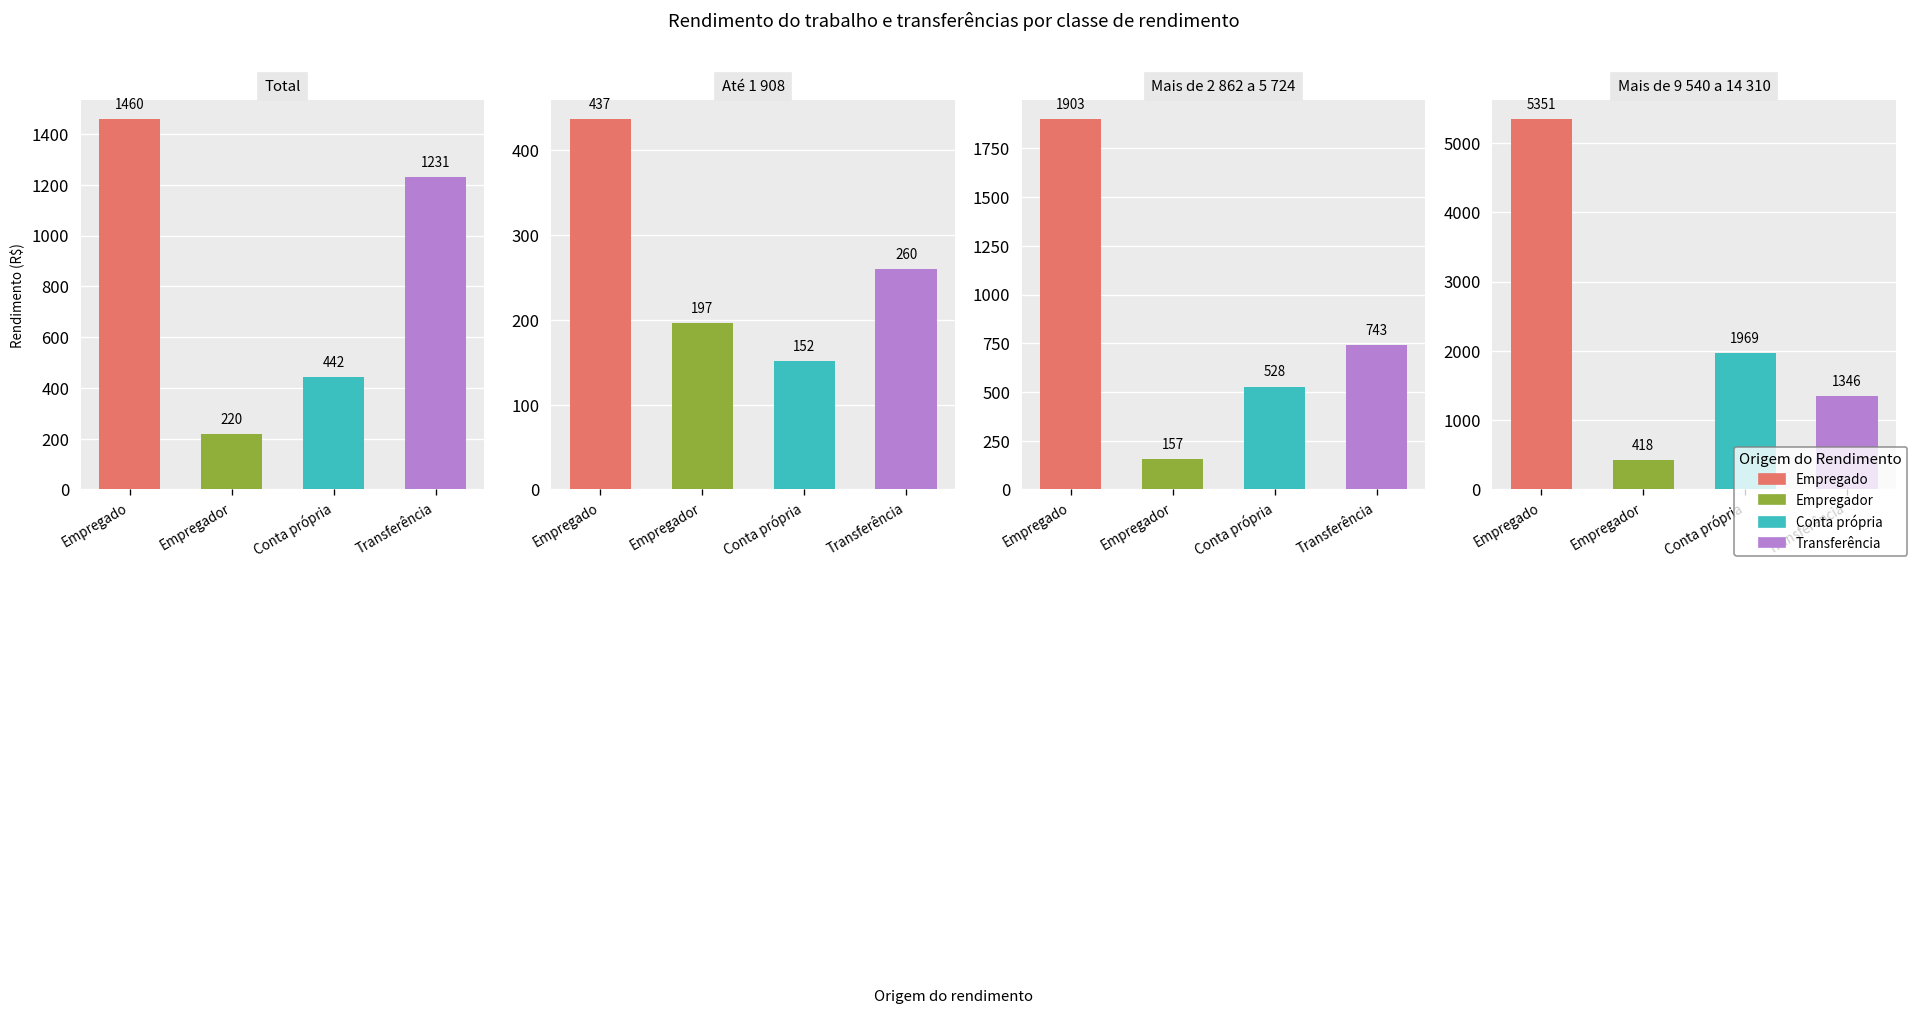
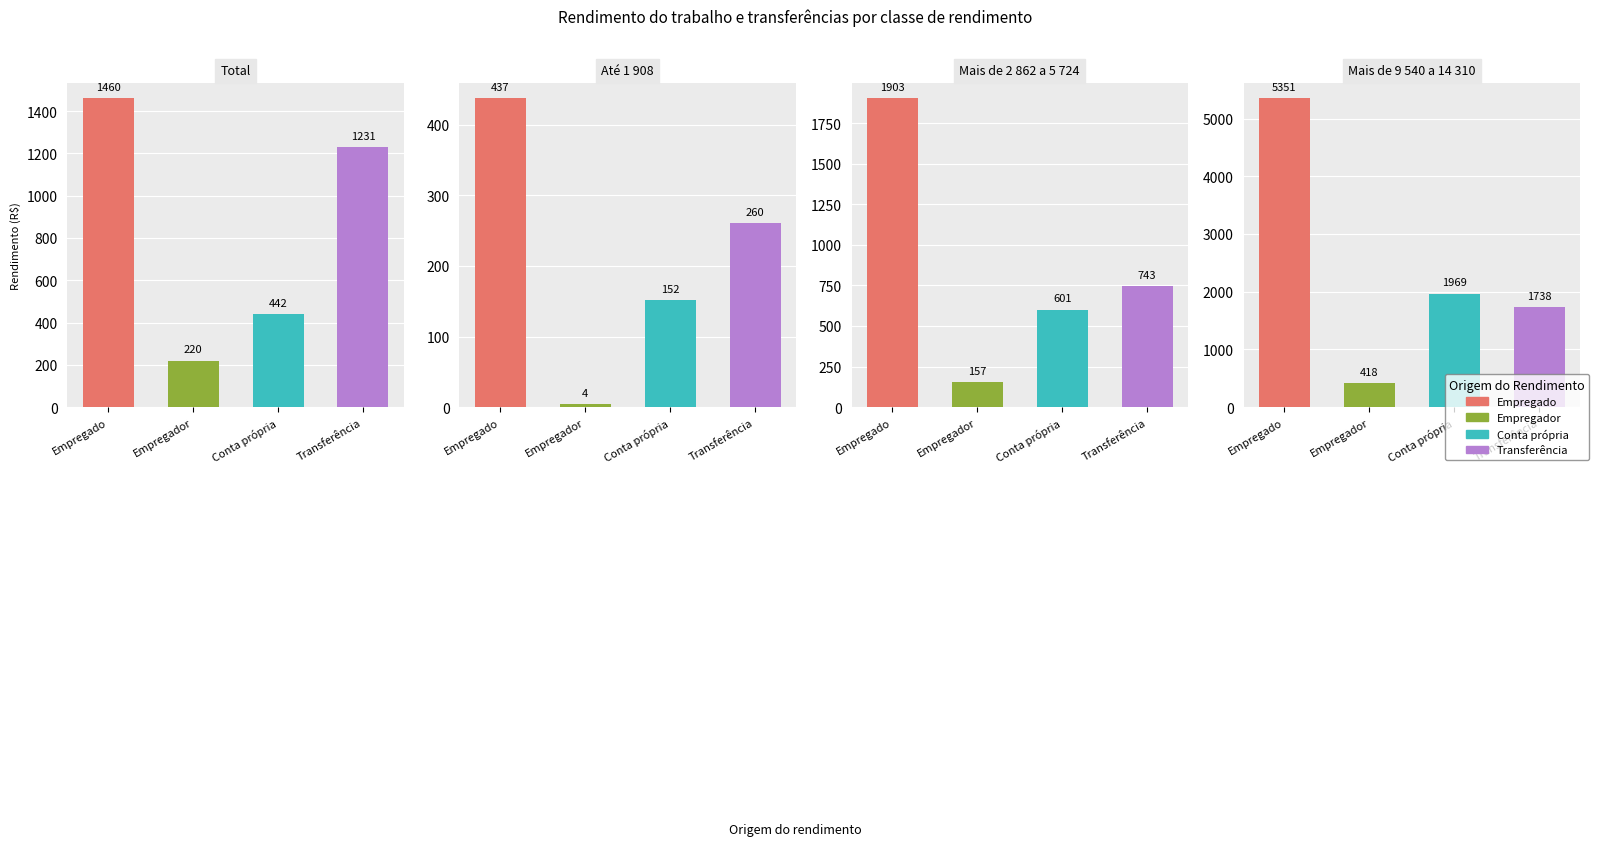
Até 1 908, Empregador: 197 -> 4
Mais de 2 862 a 5 724, Conta própria: 528 -> 601
Mais de 9 540 a 14 310, Transferência: 1346 -> 1738
